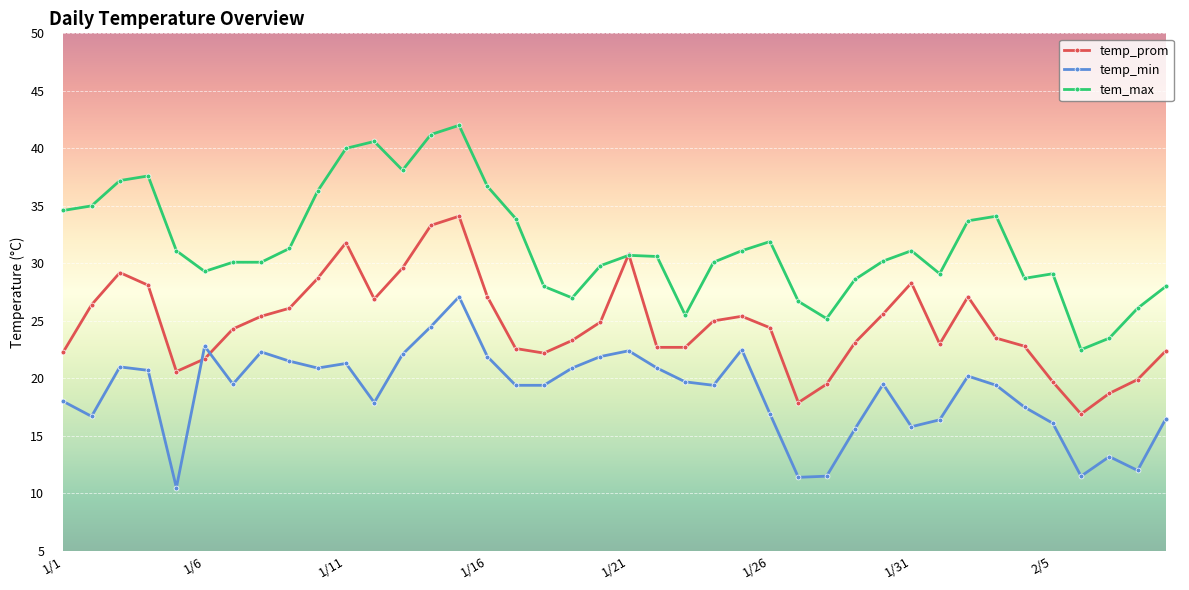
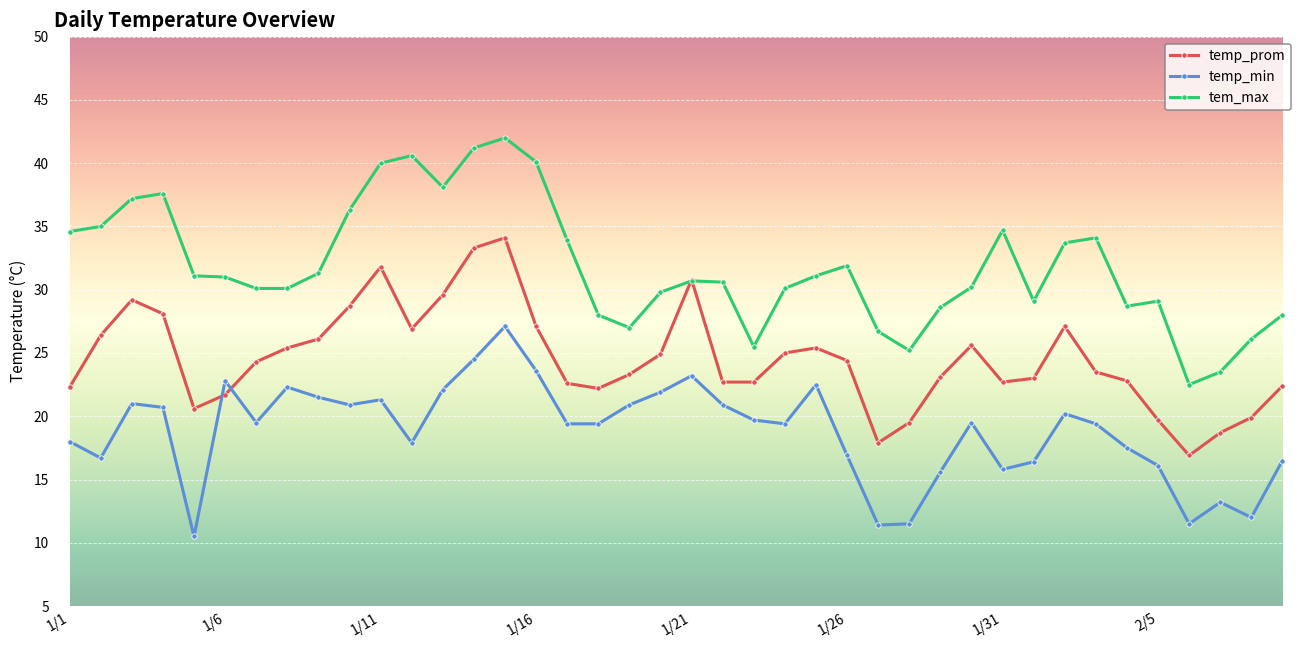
tem_max, 1/6: 29.3 -> 31.0
temp_min, 1/16: 21.9 -> 23.6
tem_max, 1/16: 36.7 -> 40.1
temp_min, 1/21: 22.4 -> 23.2
temp_prom, 1/31: 28.3 -> 22.7
tem_max, 1/31: 31.1 -> 34.7
